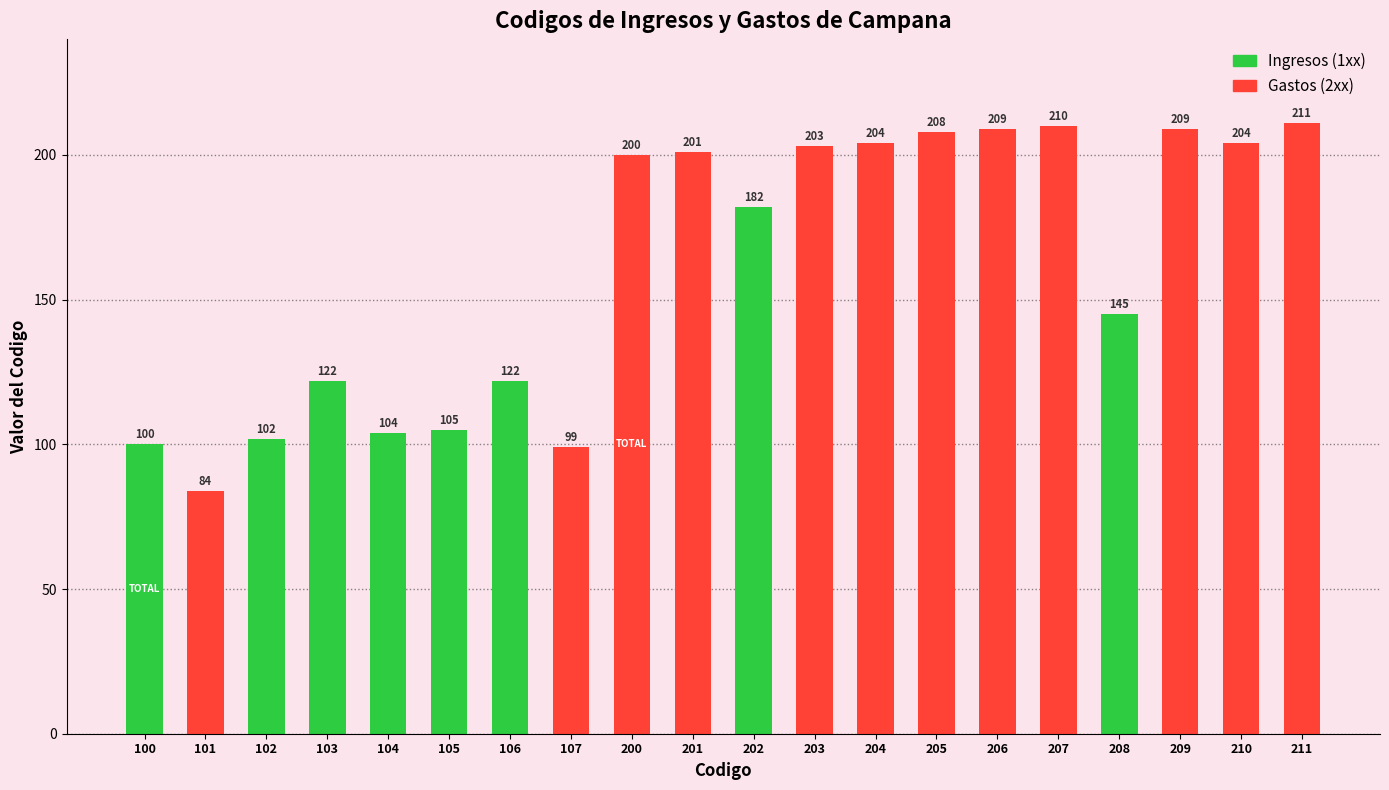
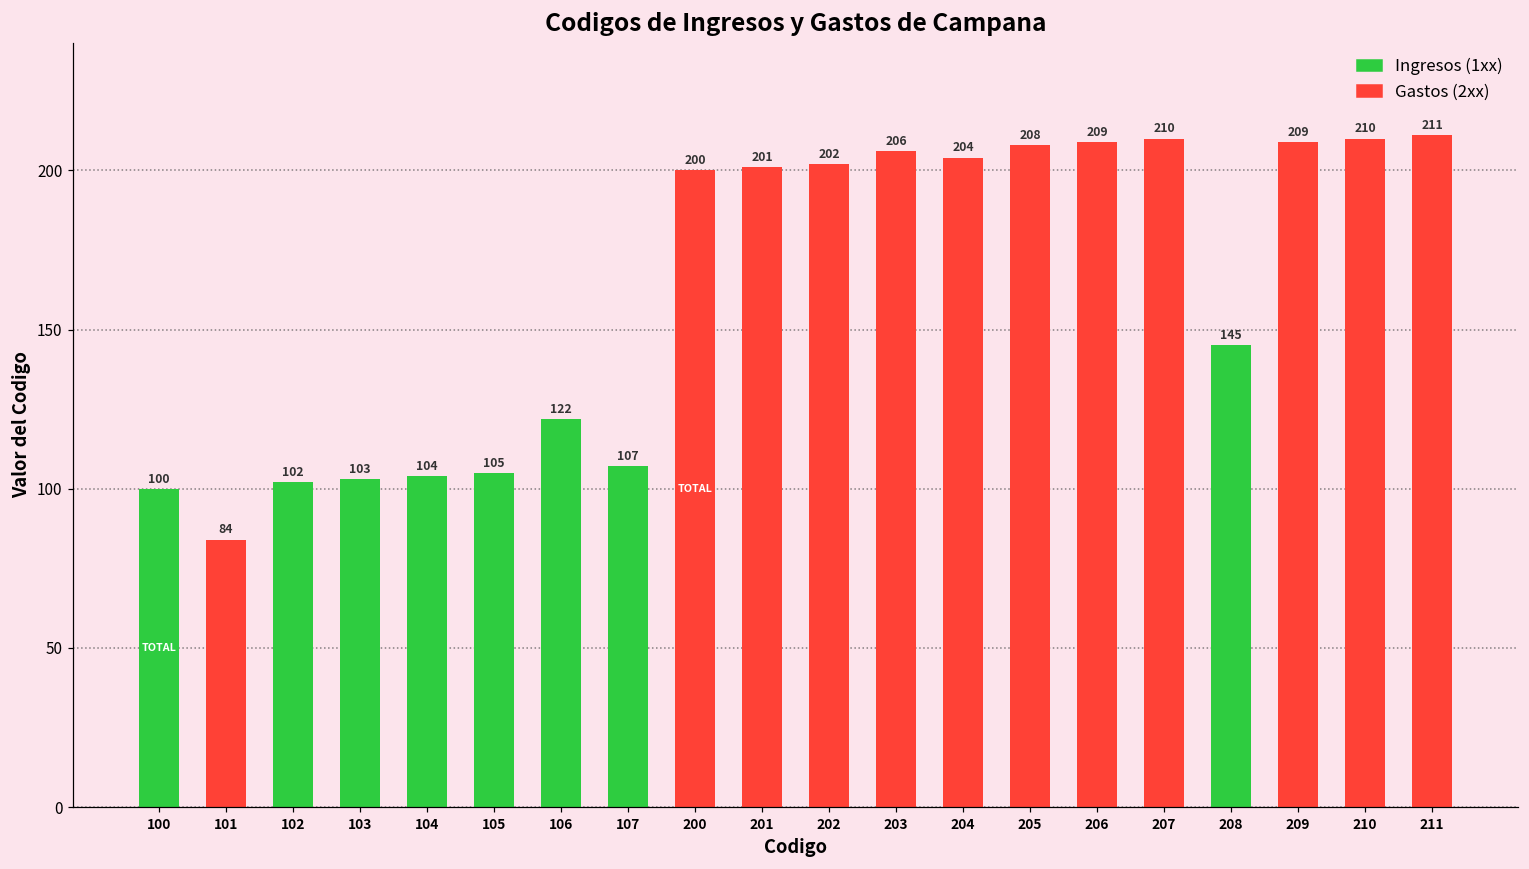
103: 122 -> 103
107: 99 -> 107
202: 182 -> 202
203: 203 -> 206
210: 204 -> 210
